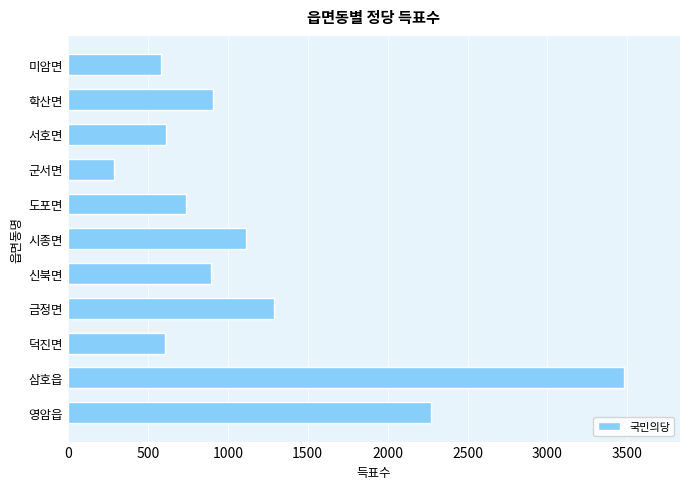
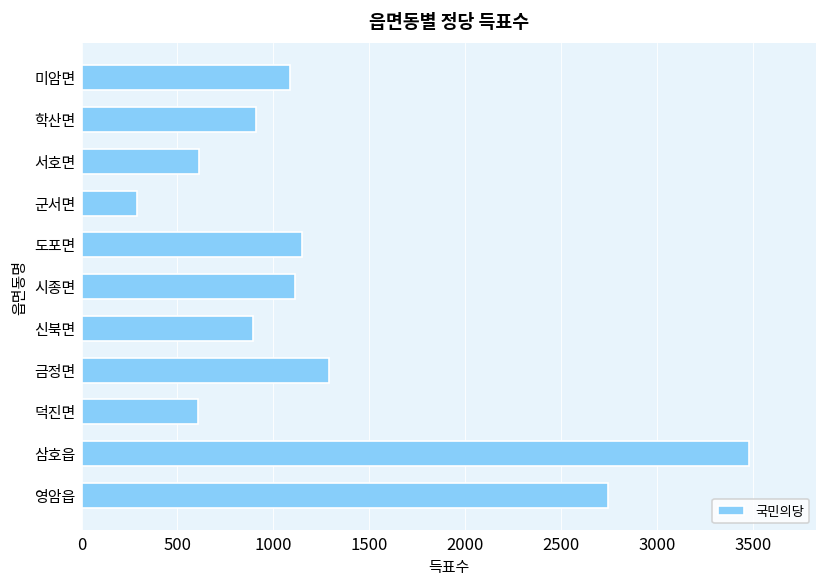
미암면: 580 -> 1090
도포면: 740 -> 1150
영암읍: 2270 -> 2740
